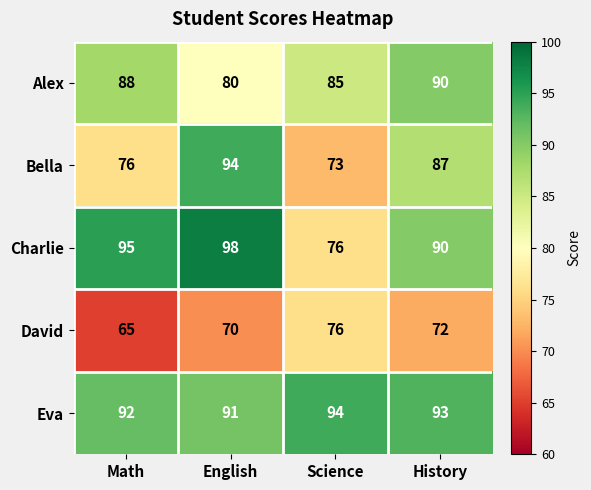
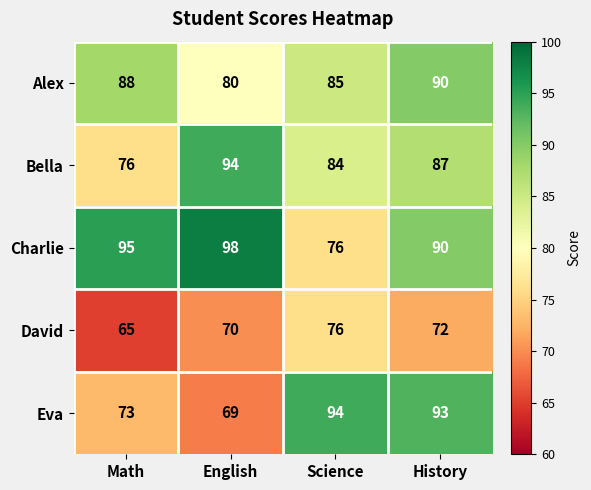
Bella, Science: 73 -> 84
Eva, Math: 92 -> 73
Eva, English: 91 -> 69
